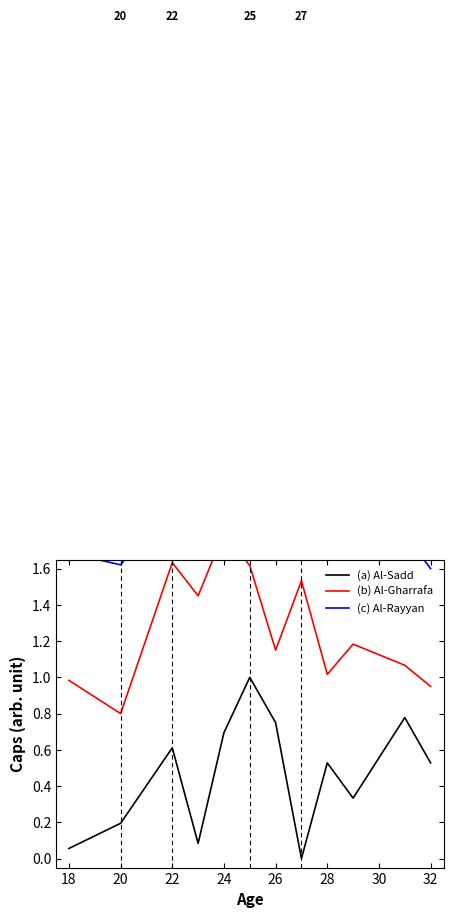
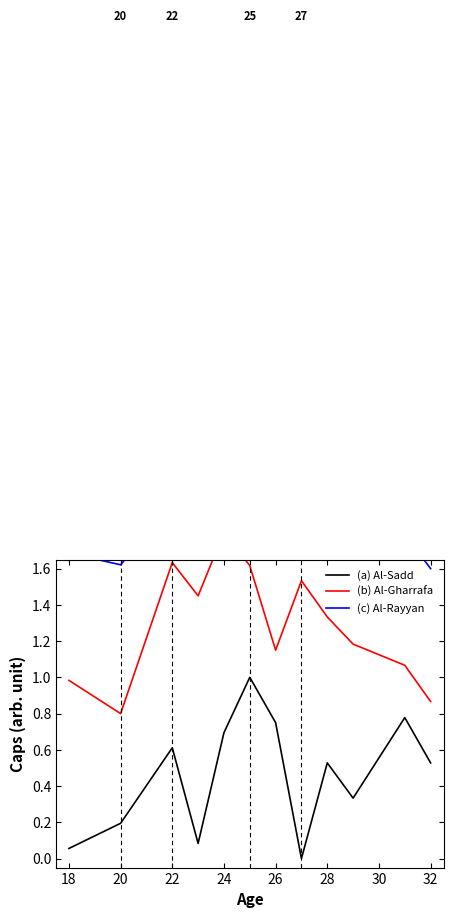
(b) Al-Gharrafa, 28: 1.02 -> 1.33
(b) Al-Gharrafa, 32: 0.95 -> 0.87
